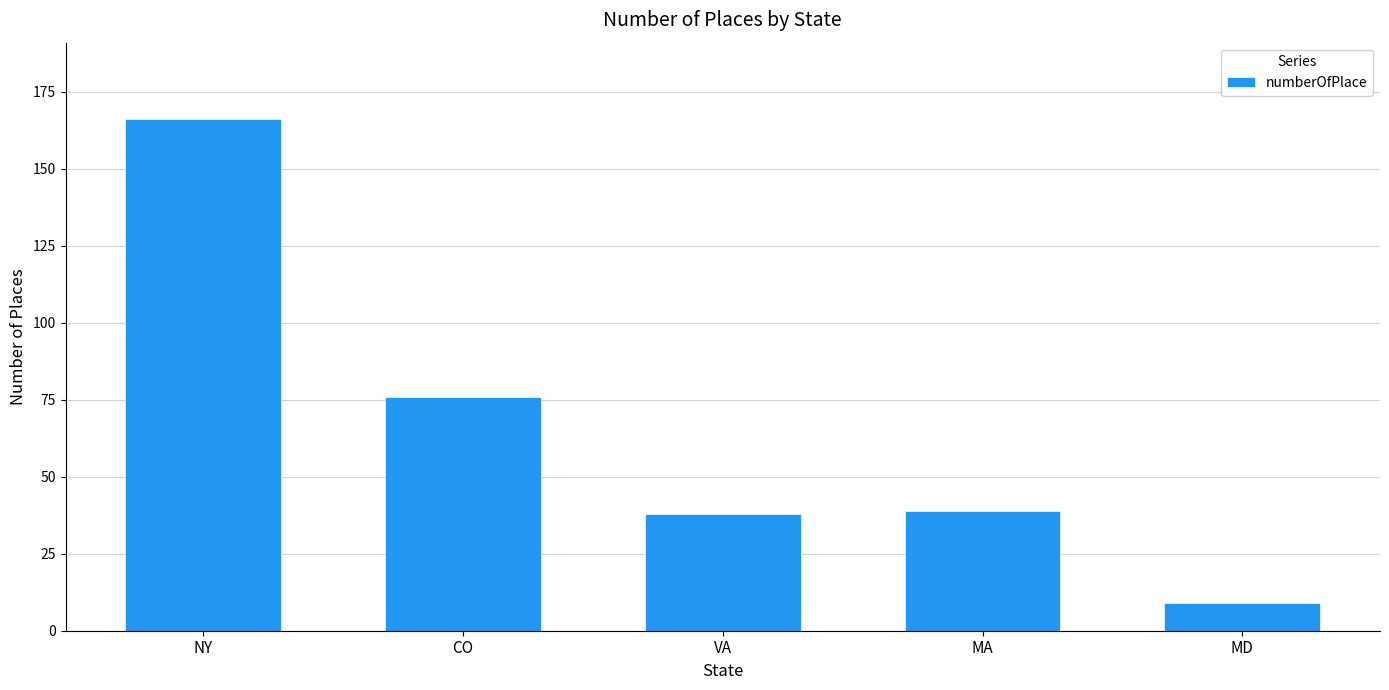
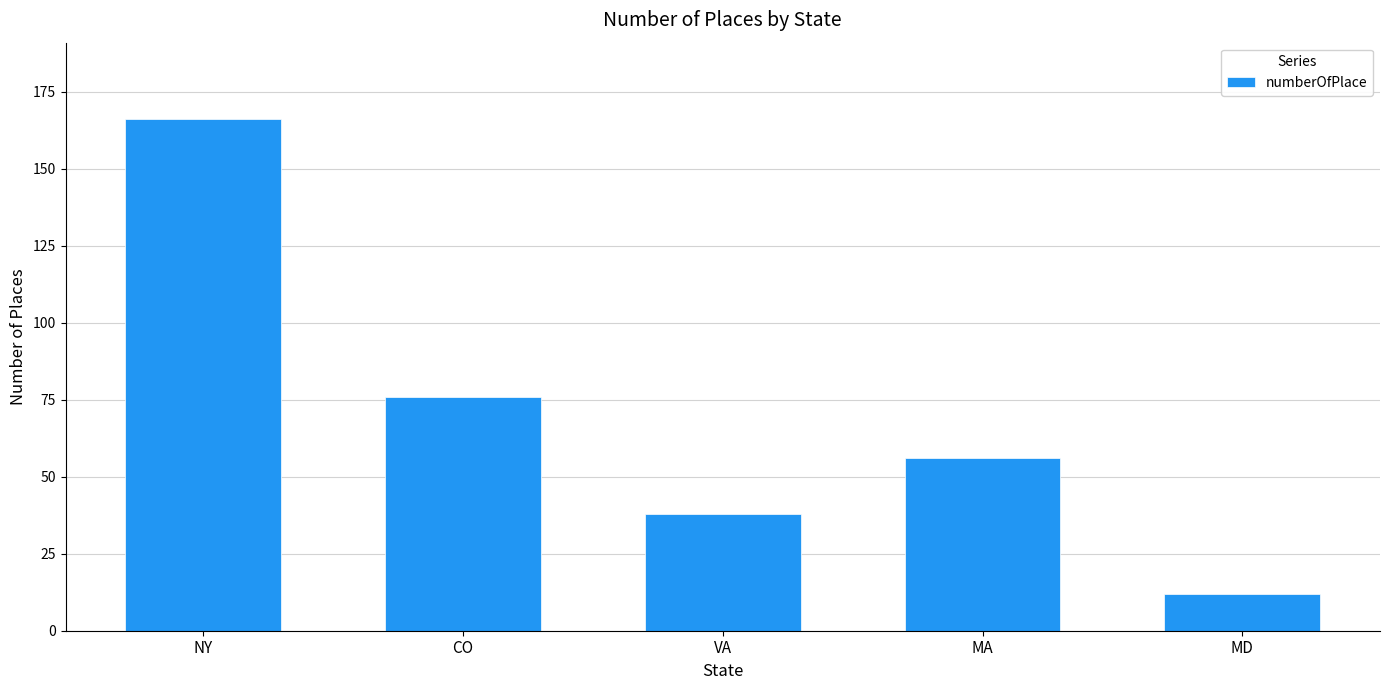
MA: 39 -> 56
MD: 9 -> 12
